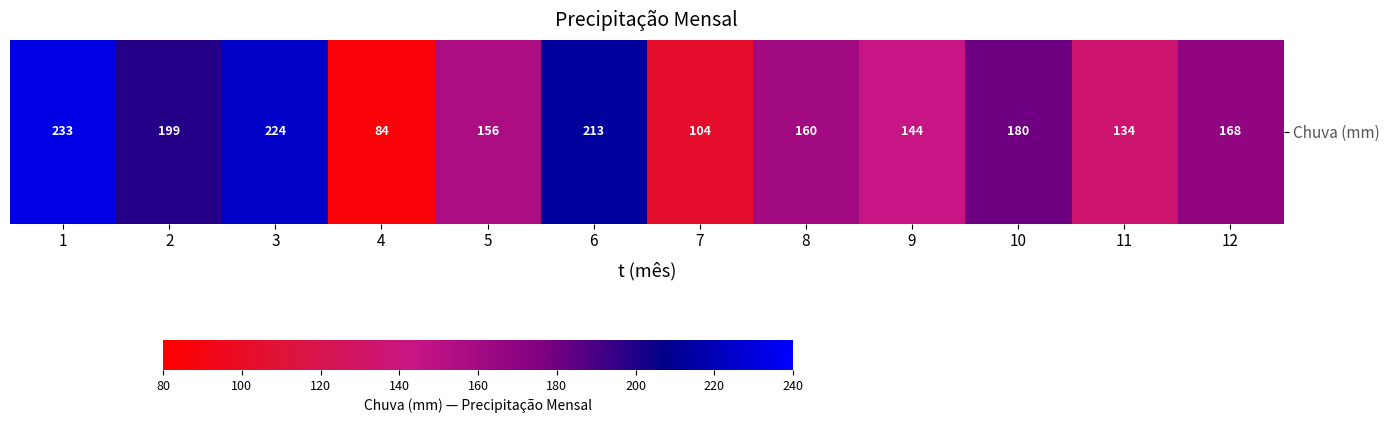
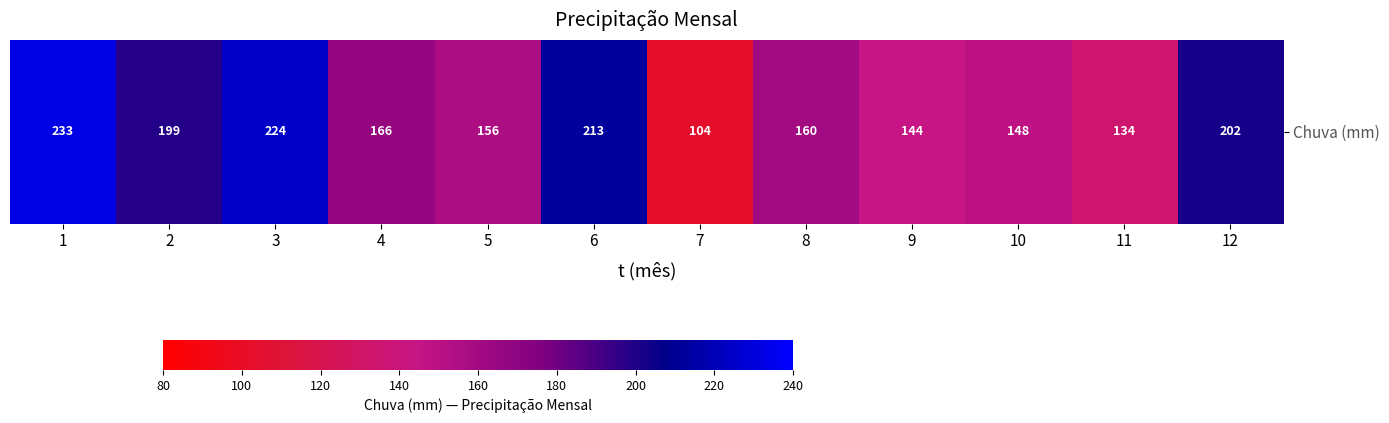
Chuva (mm), 4: 84 -> 166
Chuva (mm), 10: 180 -> 148
Chuva (mm), 12: 168 -> 202
